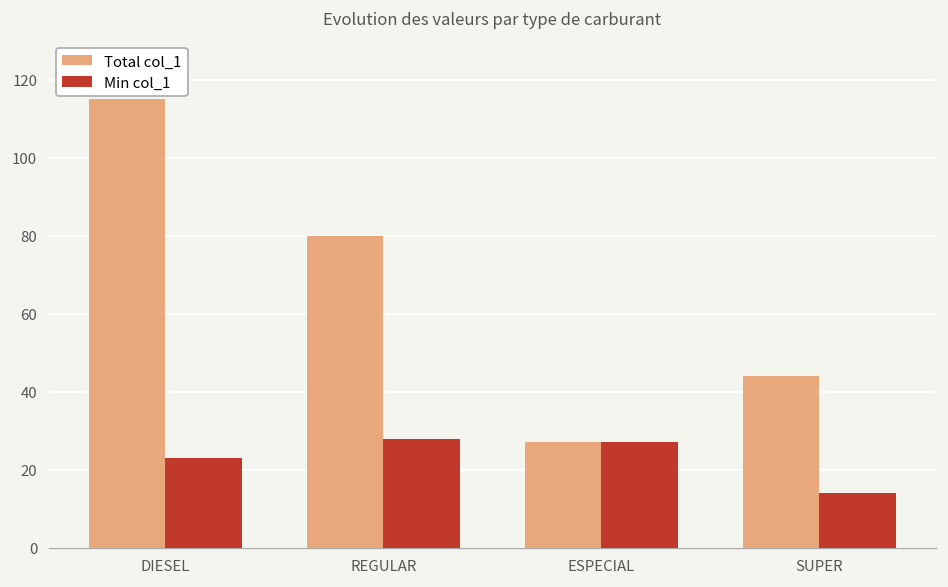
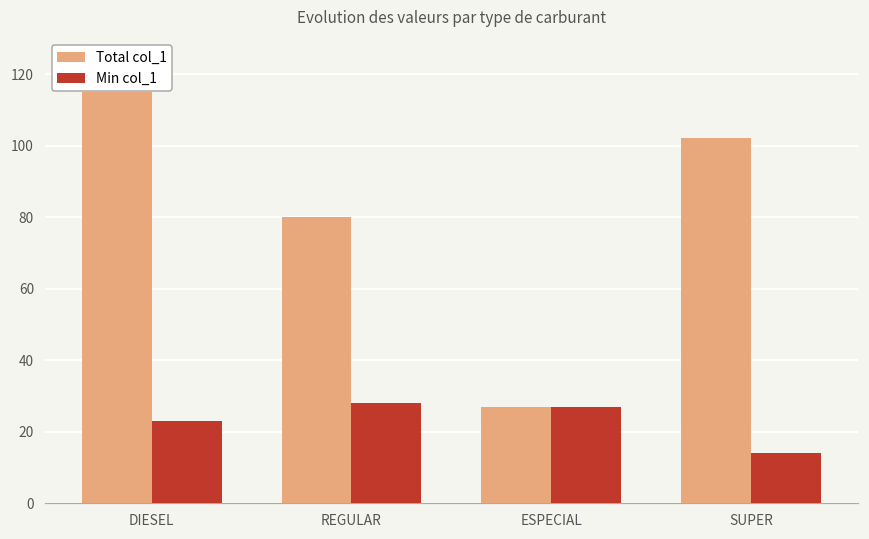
Total col_1, SUPER: 44 -> 102
